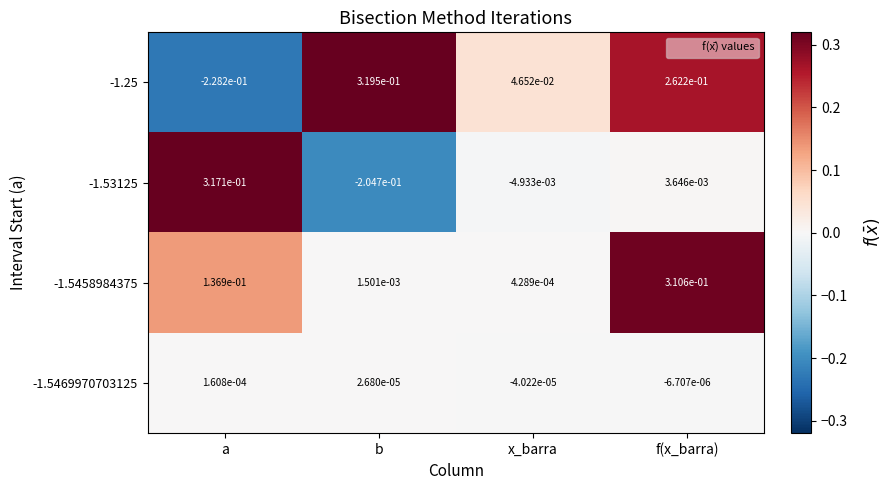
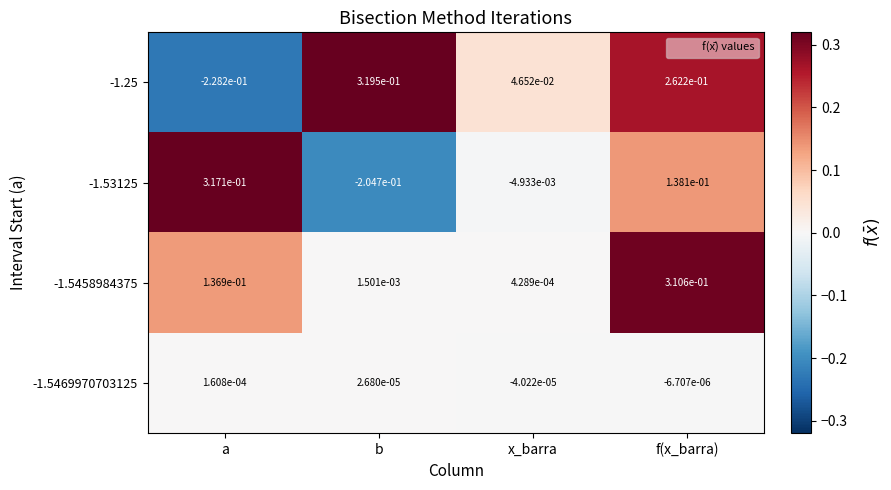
-1.53125, f(x_barra): 3.646e-03 -> 1.381e-01
